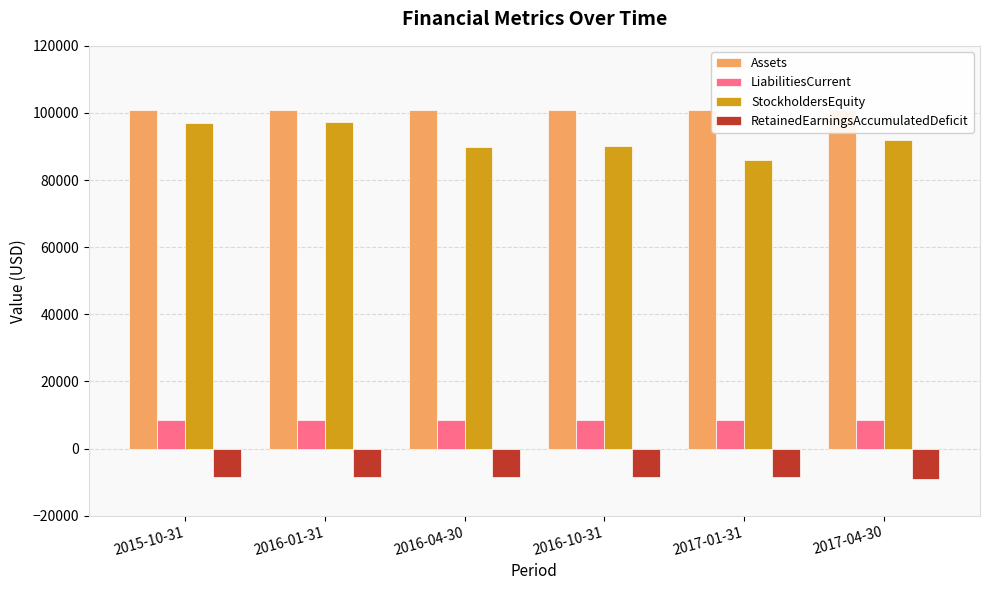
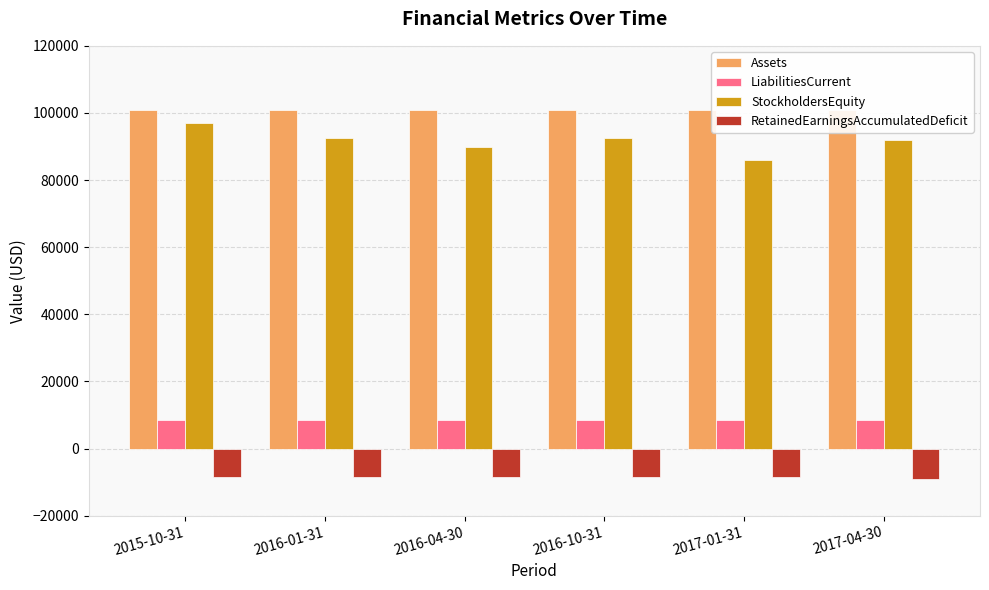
StockholdersEquity, 2016-01-31: 97000 -> 93000
StockholdersEquity, 2016-10-31: 90000 -> 93000
